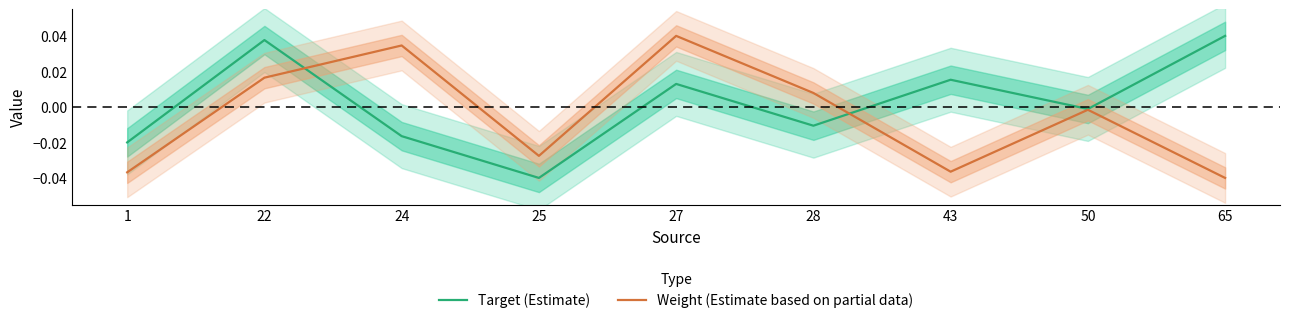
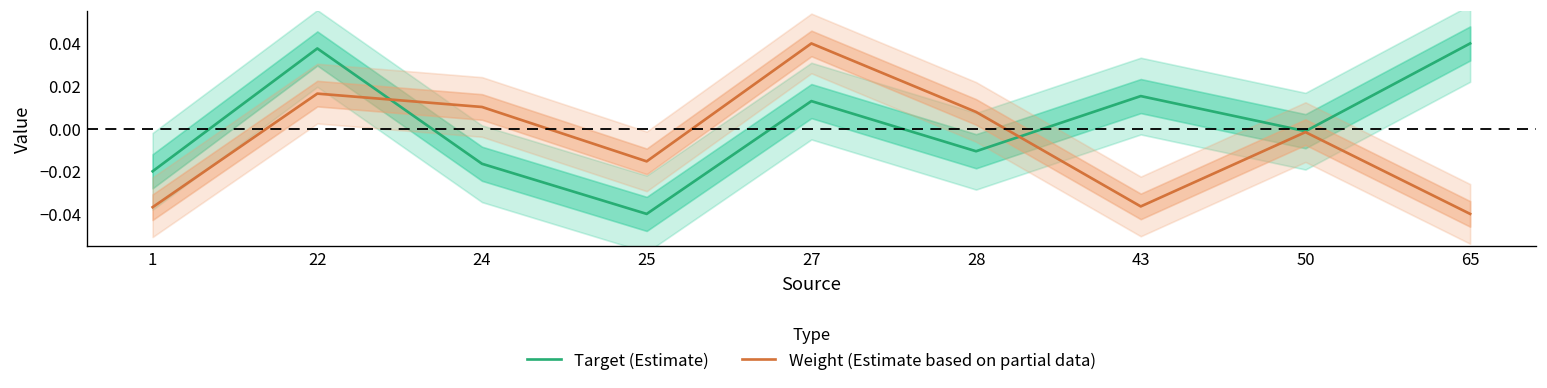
Weight (Estimate based on partial data), 24: 0.035 -> 0.010
Weight (Estimate based on partial data), 25: -0.028 -> -0.015
